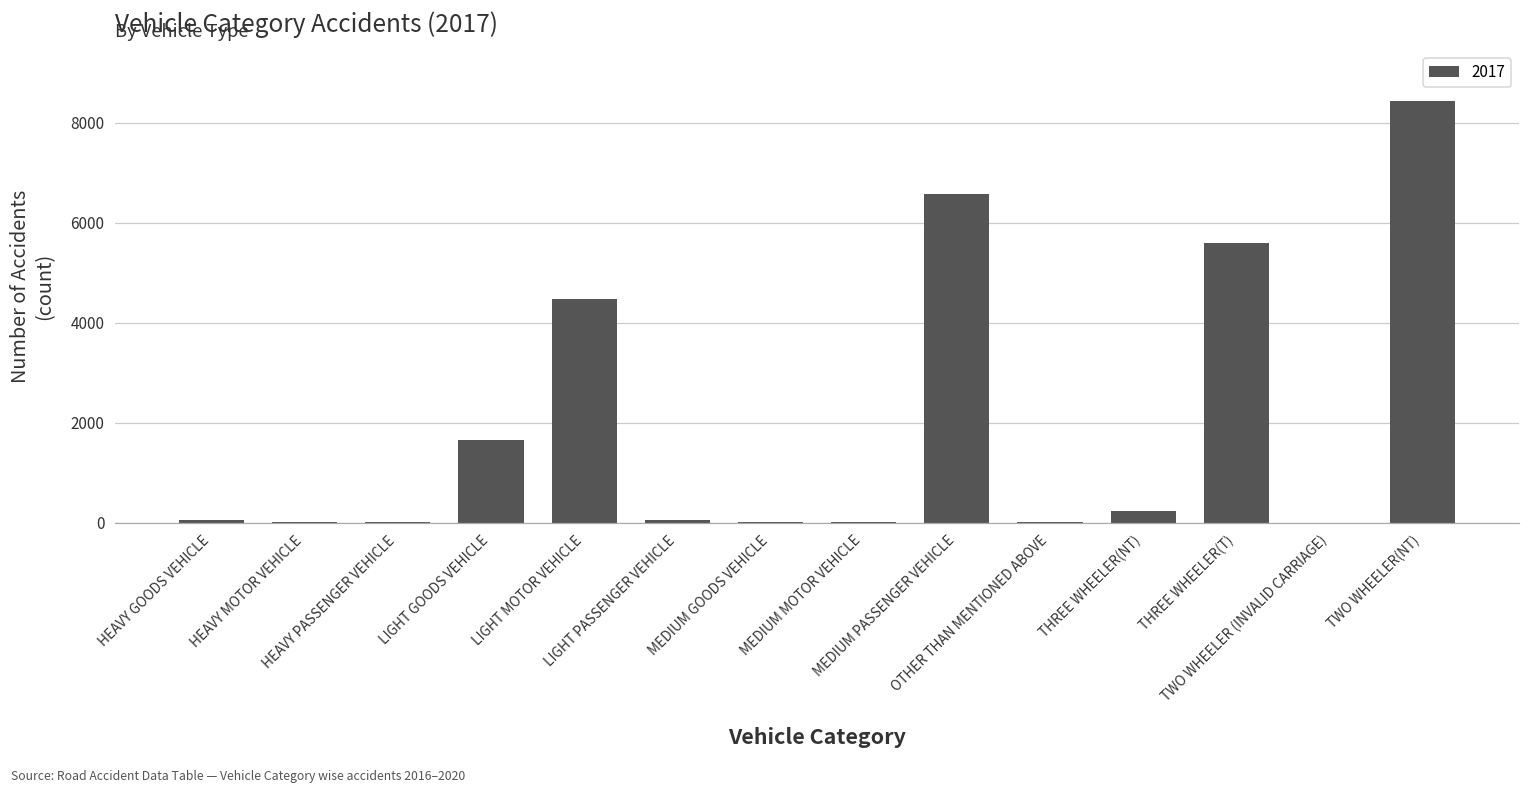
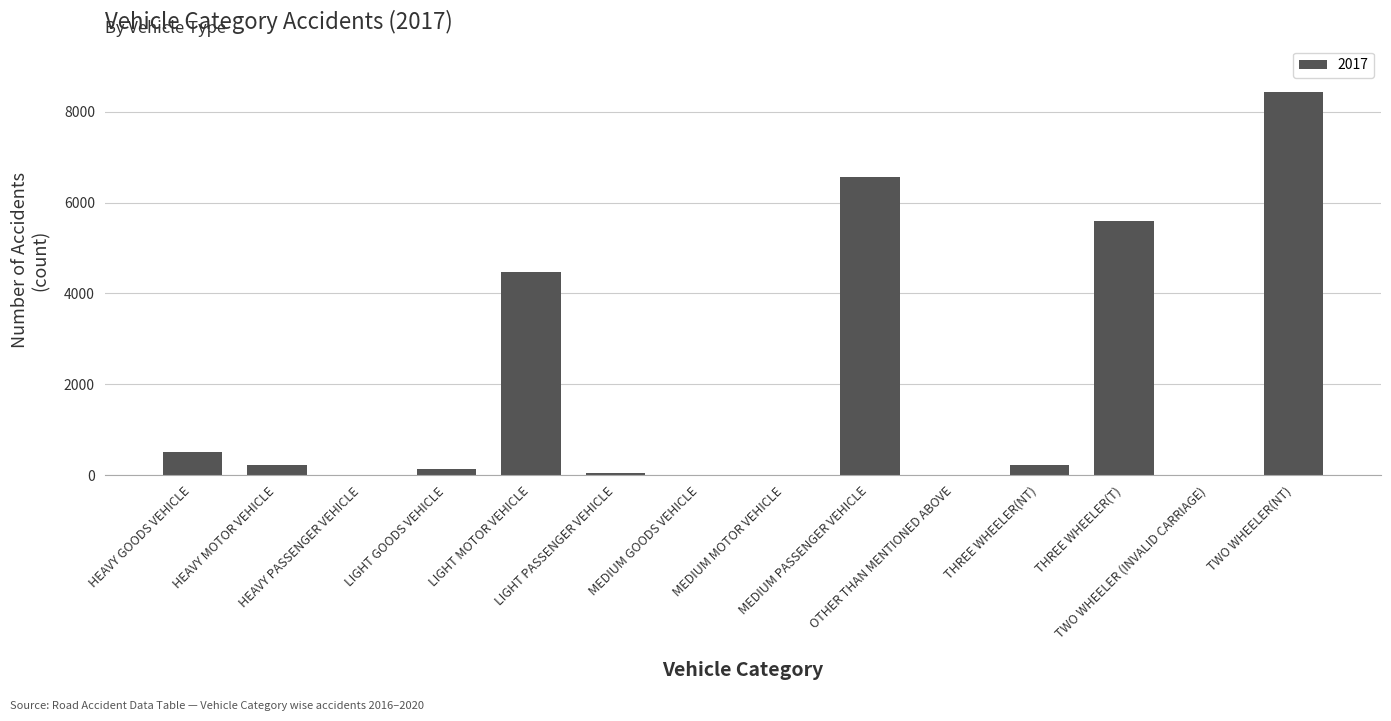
HEAVY GOODS VEHICLE: 100 -> 500
HEAVY MOTOR VEHICLE: 0 -> 200
LIGHT GOODS VEHICLE: 1700 -> 100
